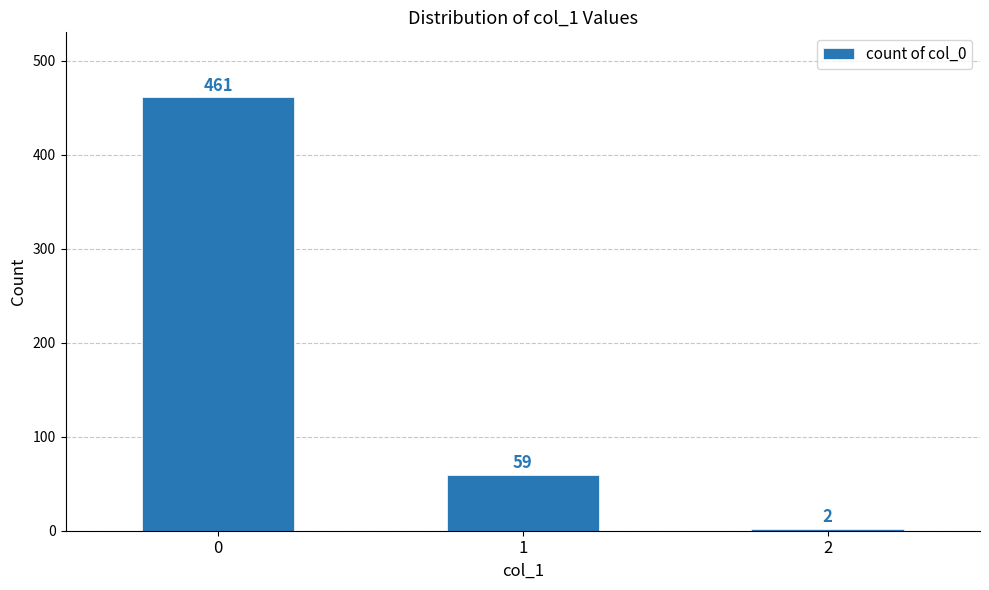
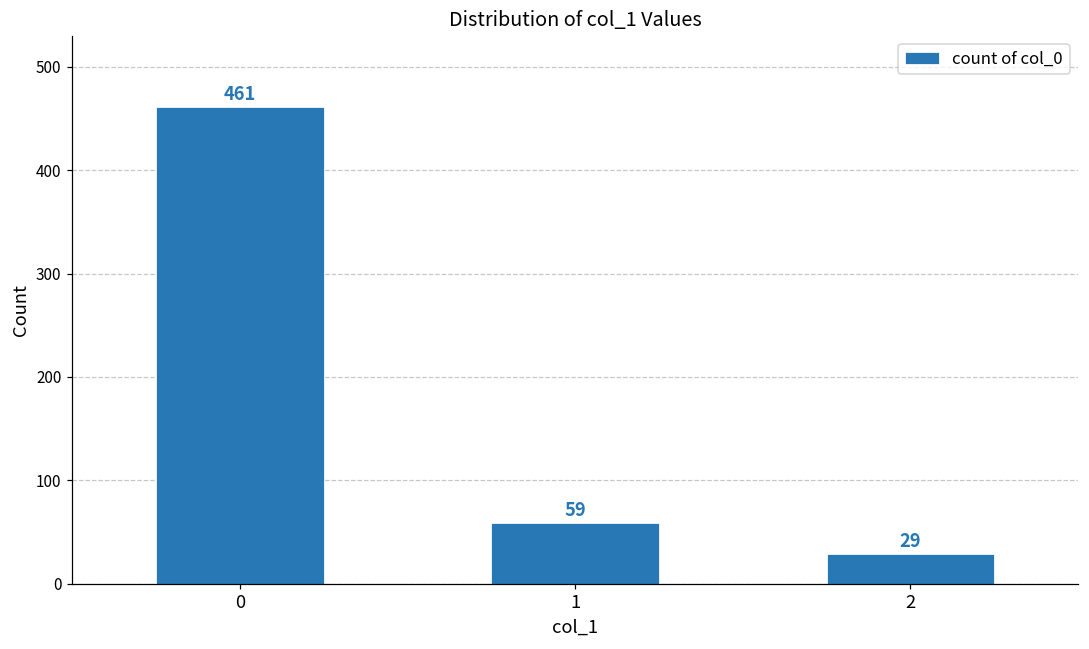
2: 2 -> 29
